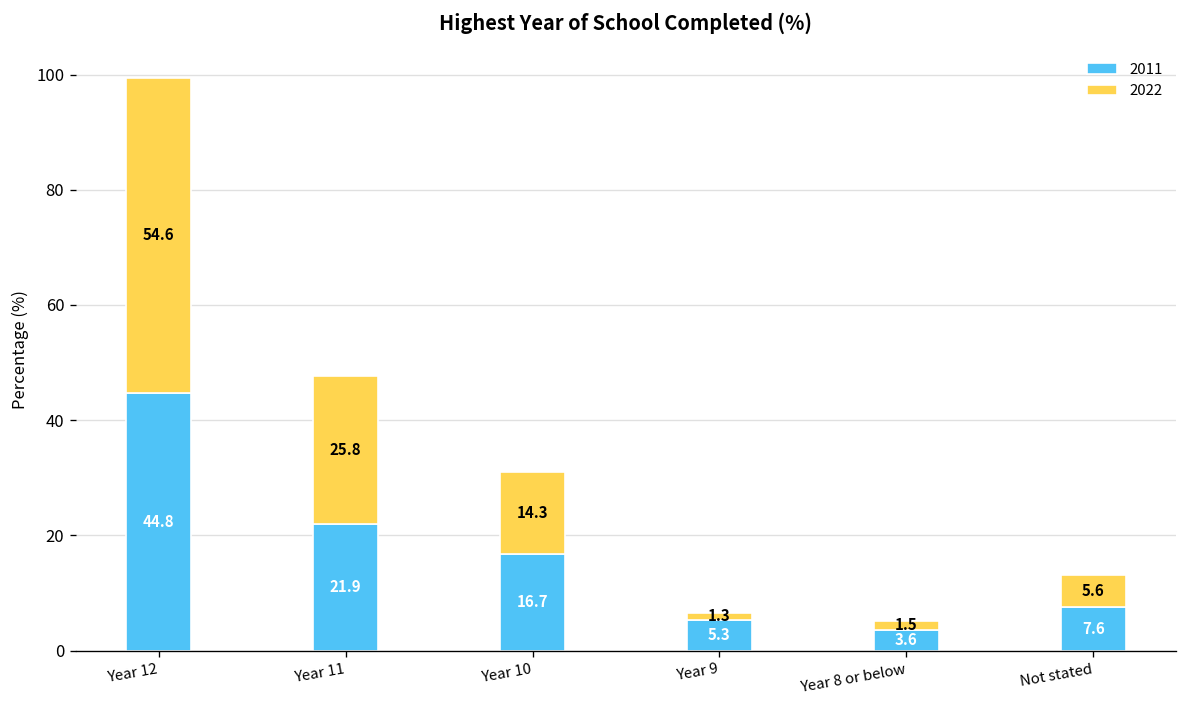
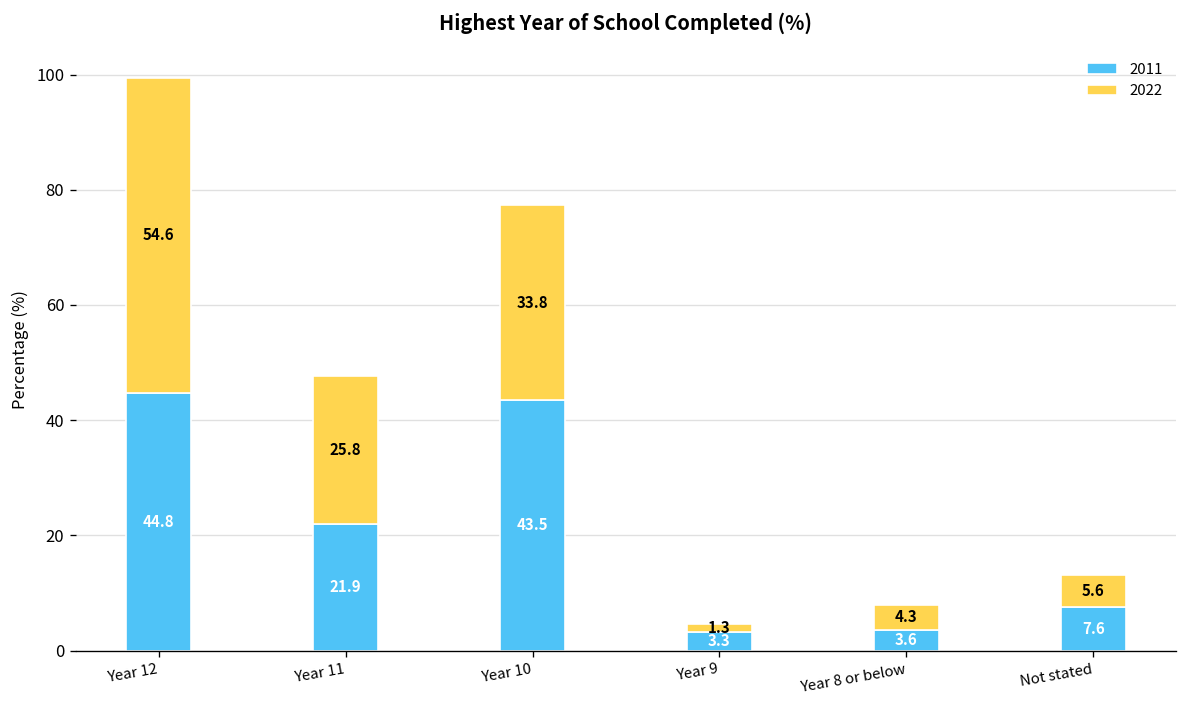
2011, Year 10: 16.7 -> 43.5
2022, Year 10: 14.3 -> 33.8
2011, Year 9: 5.3 -> 3.3
2022, Year 8 or below: 1.5 -> 4.3
